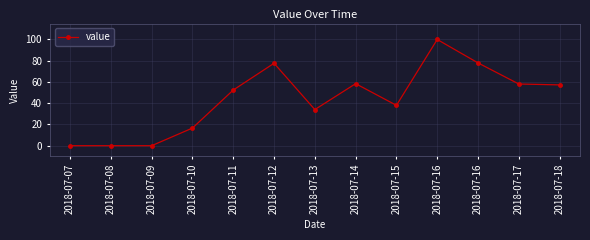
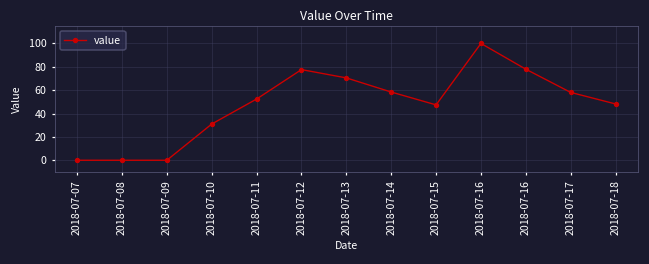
2018-07-10: 17 -> 31
2018-07-13: 34 -> 71
2018-07-15: 38 -> 47
2018-07-18: 57 -> 48
